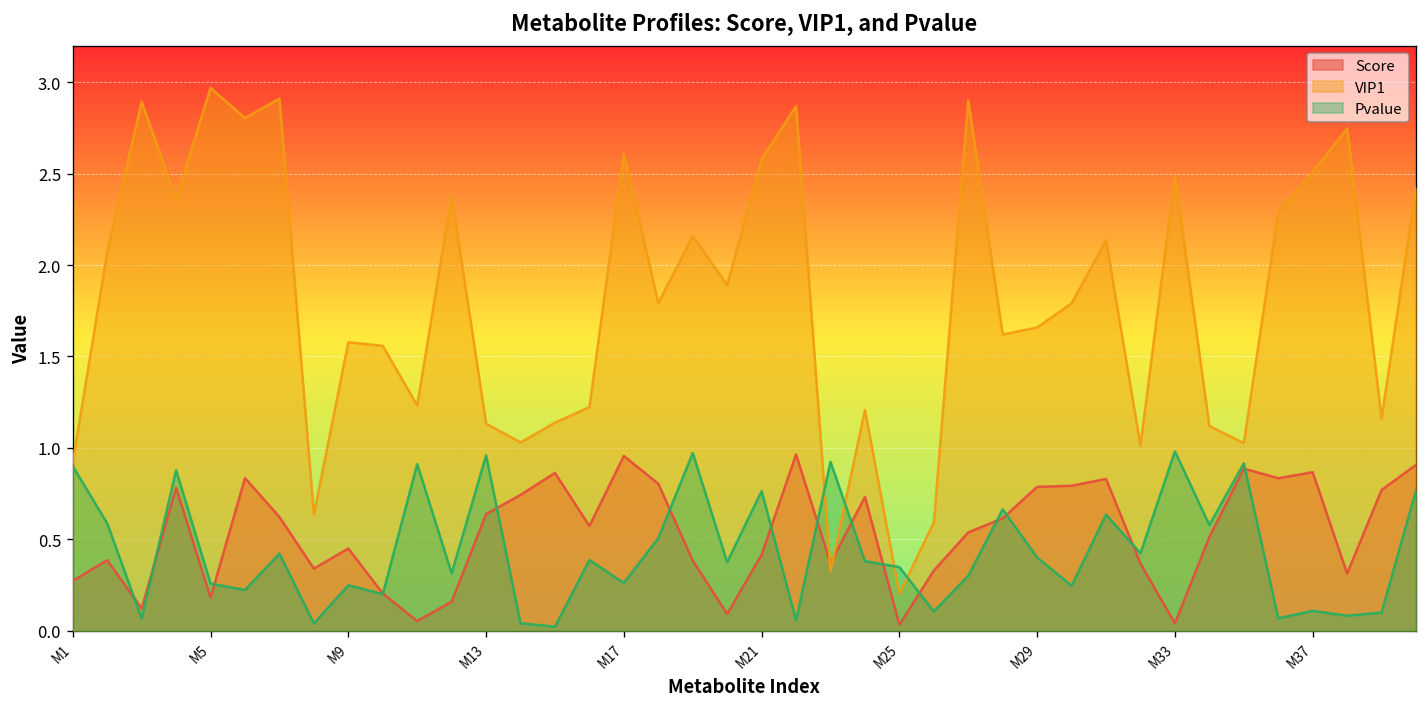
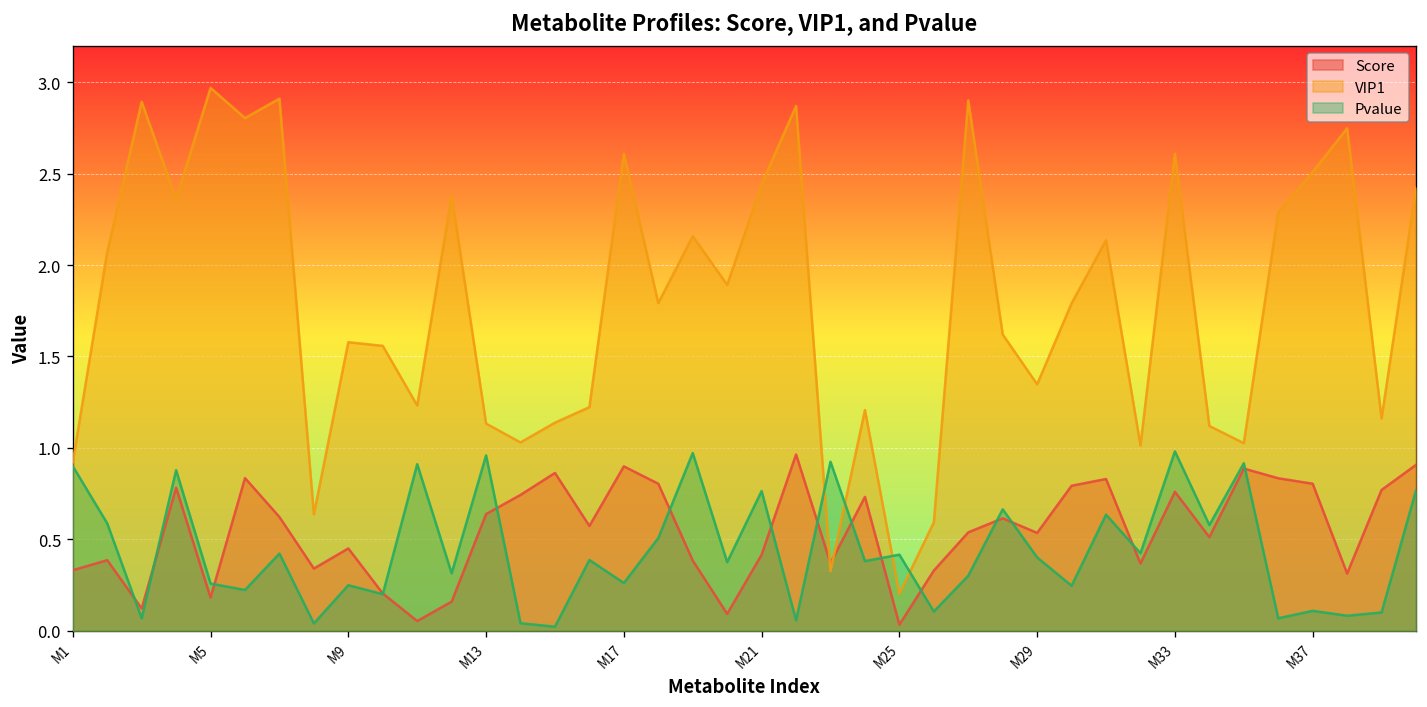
Score, M1: 0.27 -> 0.33
Score, M17: 0.96 -> 0.90
VIP1, M21: 2.58 -> 2.44
Pvalue, M25: 0.35 -> 0.42
Score, M29: 0.79 -> 0.54
VIP1, M29: 1.66 -> 1.35
Score, M33: 0.04 -> 0.76
VIP1, M33: 2.49 -> 2.61
Score, M37: 0.87 -> 0.80
